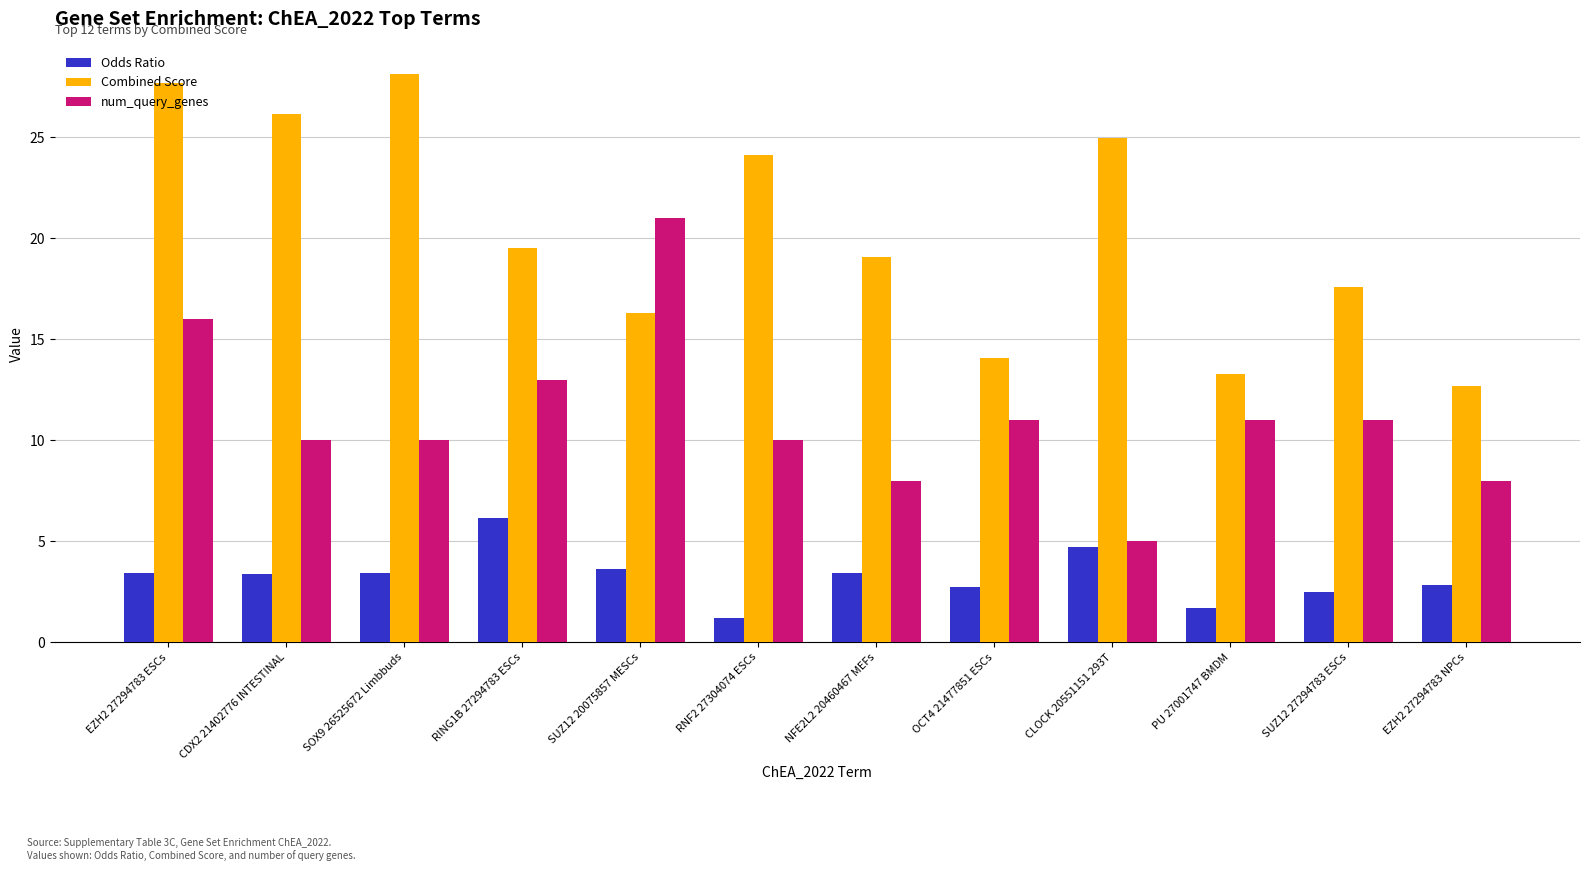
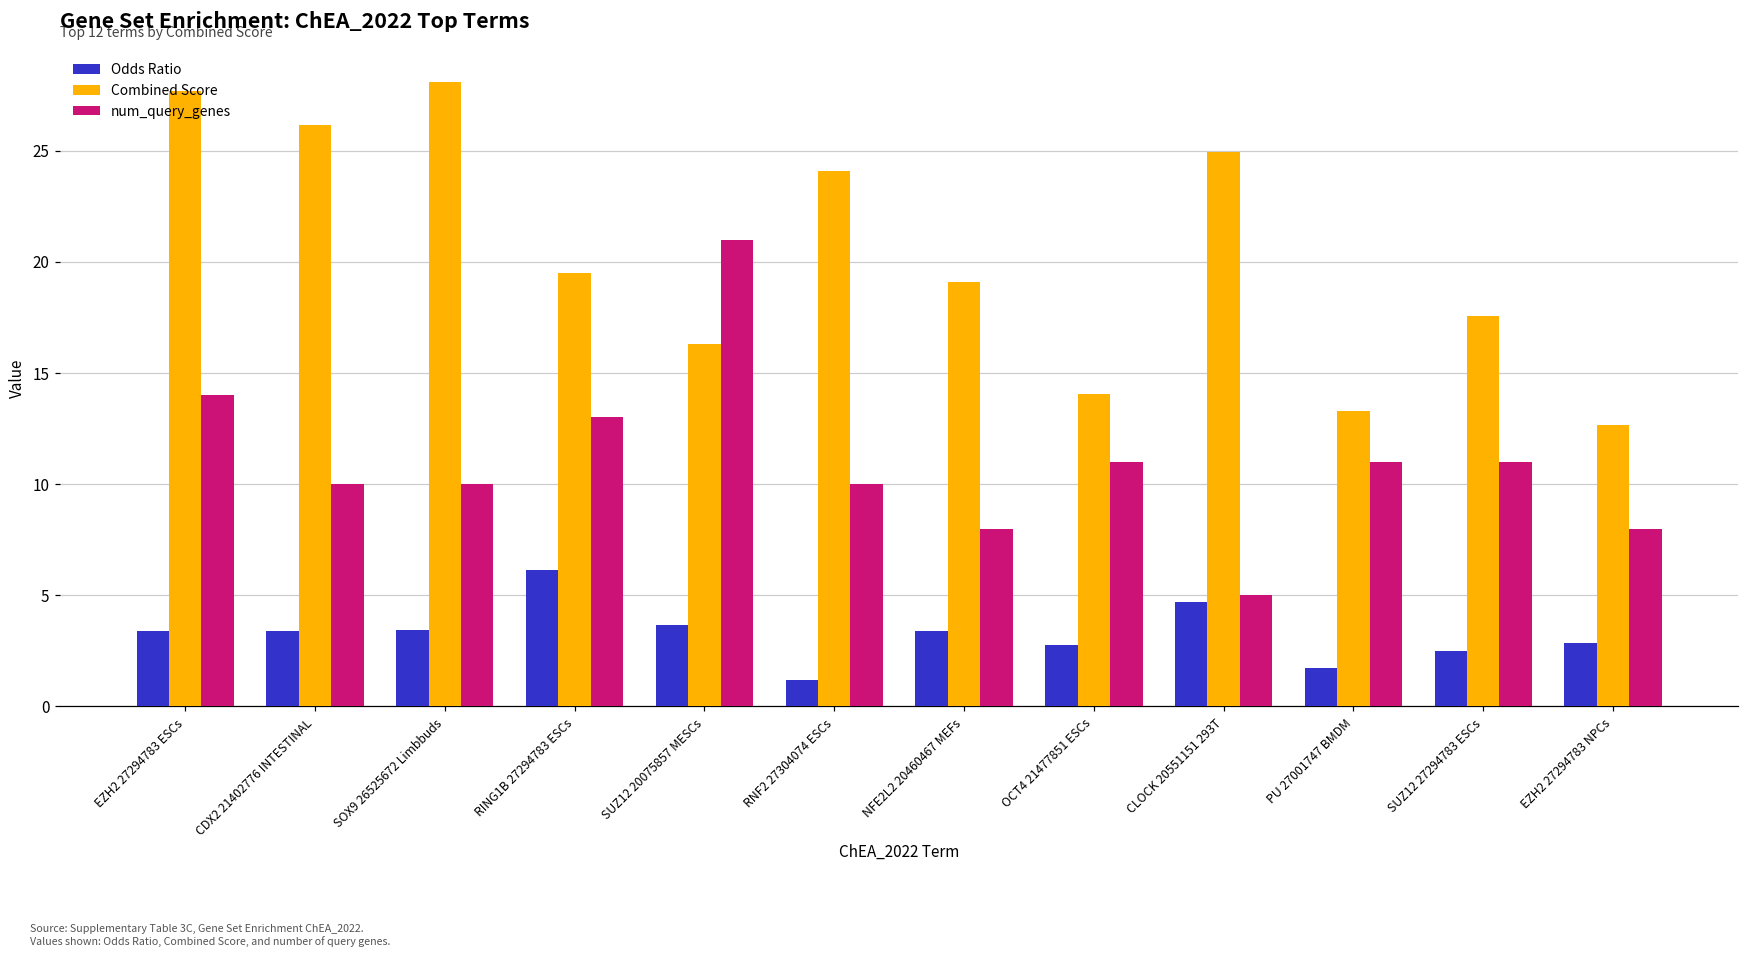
num_query_genes, EZH2 27294783 ESCs: 16 -> 14
